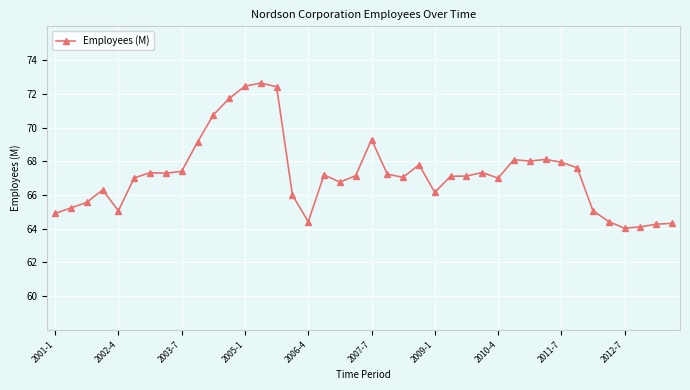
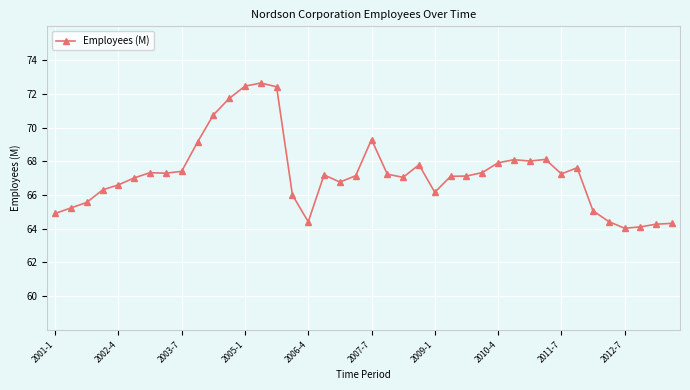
2002-4: 65.1 -> 66.6
2010-4: 67.0 -> 67.9
2011-7: 67.9 -> 67.3
